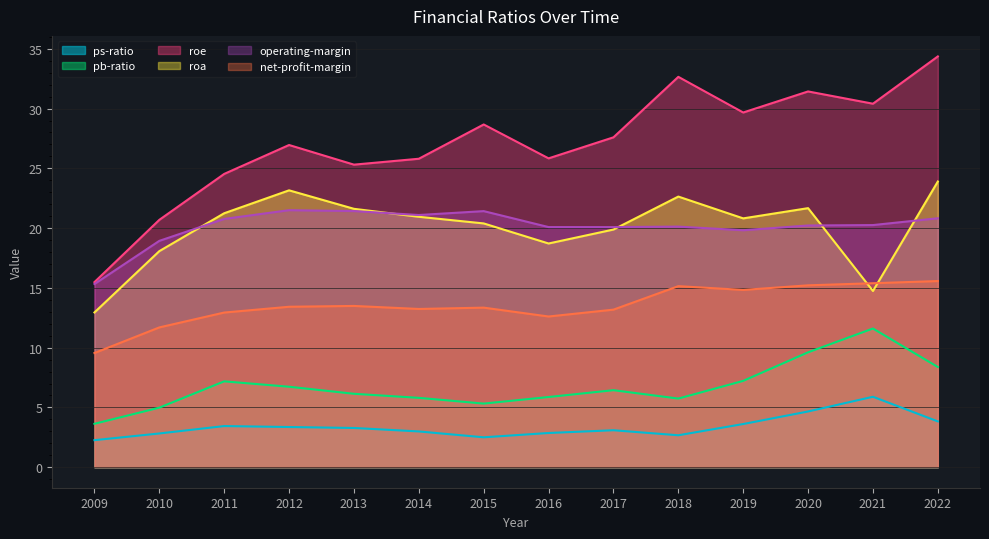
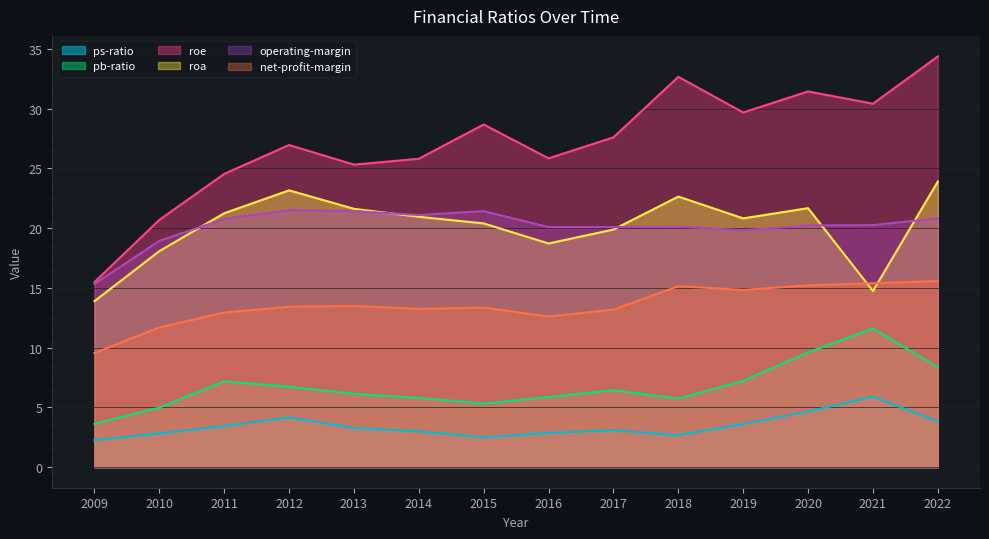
roa, 2009: 12.9 -> 13.9
ps-ratio, 2012: 3.4 -> 4.2
